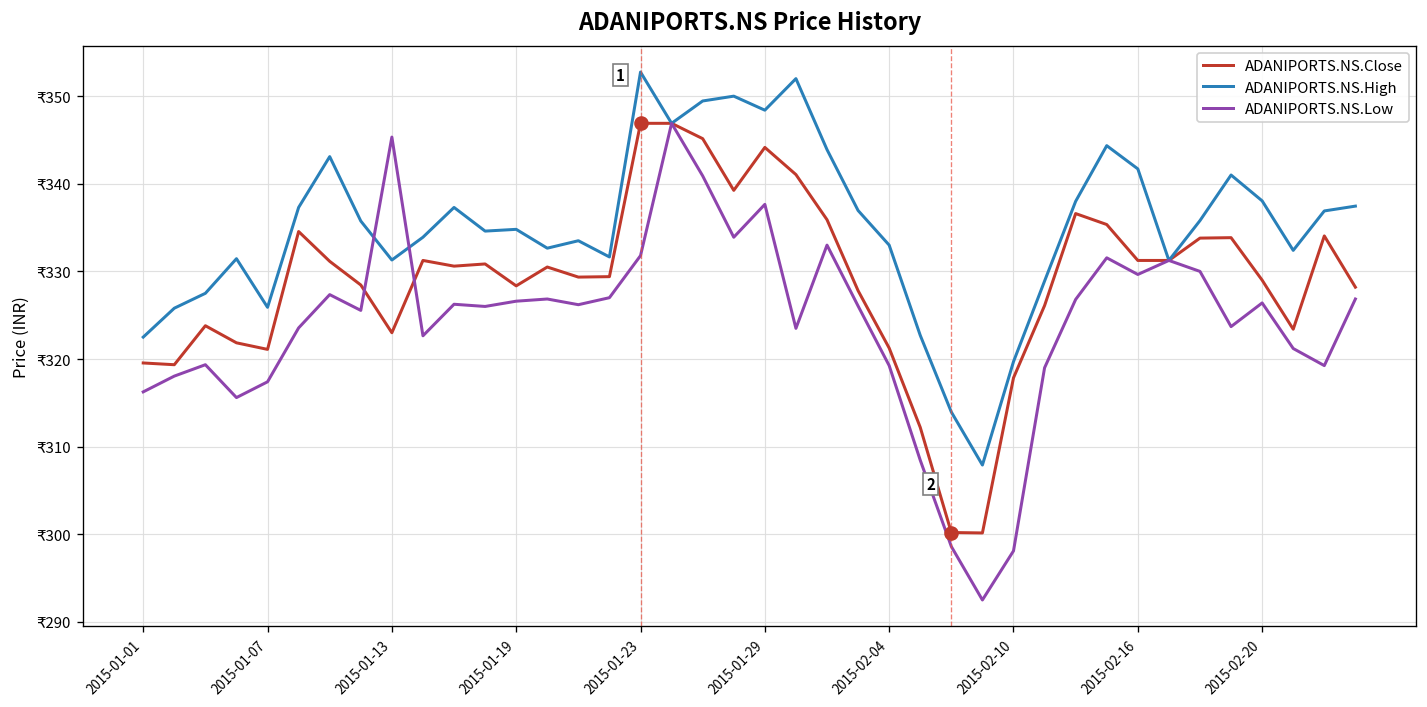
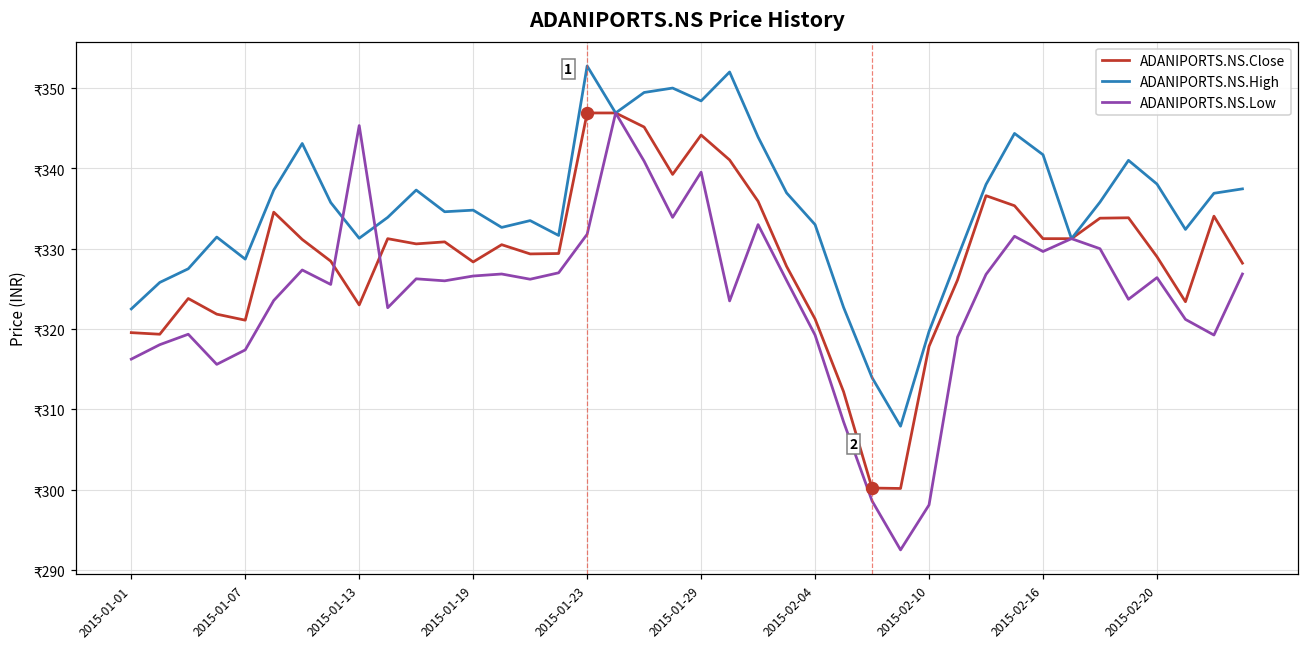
ADANIPORTS.NS.High, 2015-01-07: ₹326 -> ₹329
ADANIPORTS.NS.Low, 2015-01-29: ₹338 -> ₹340
